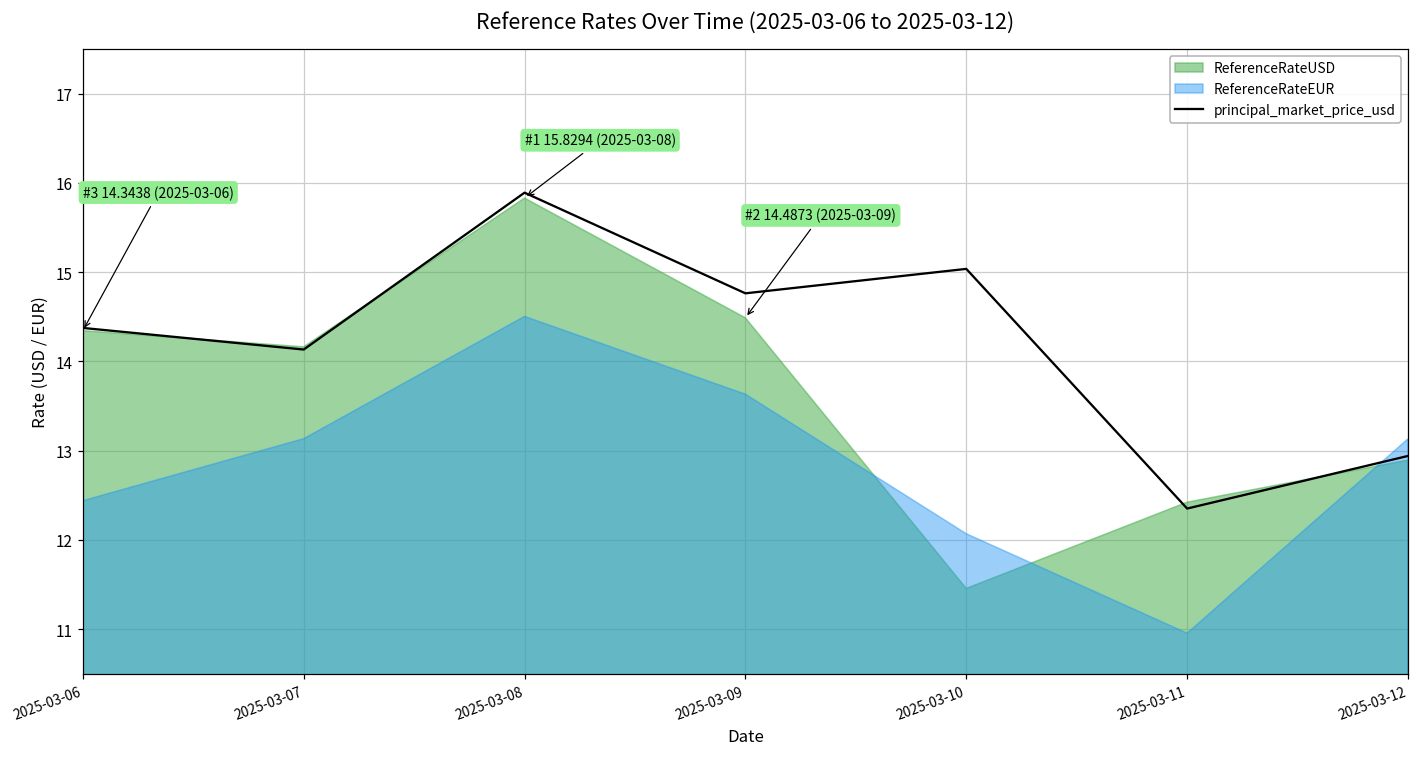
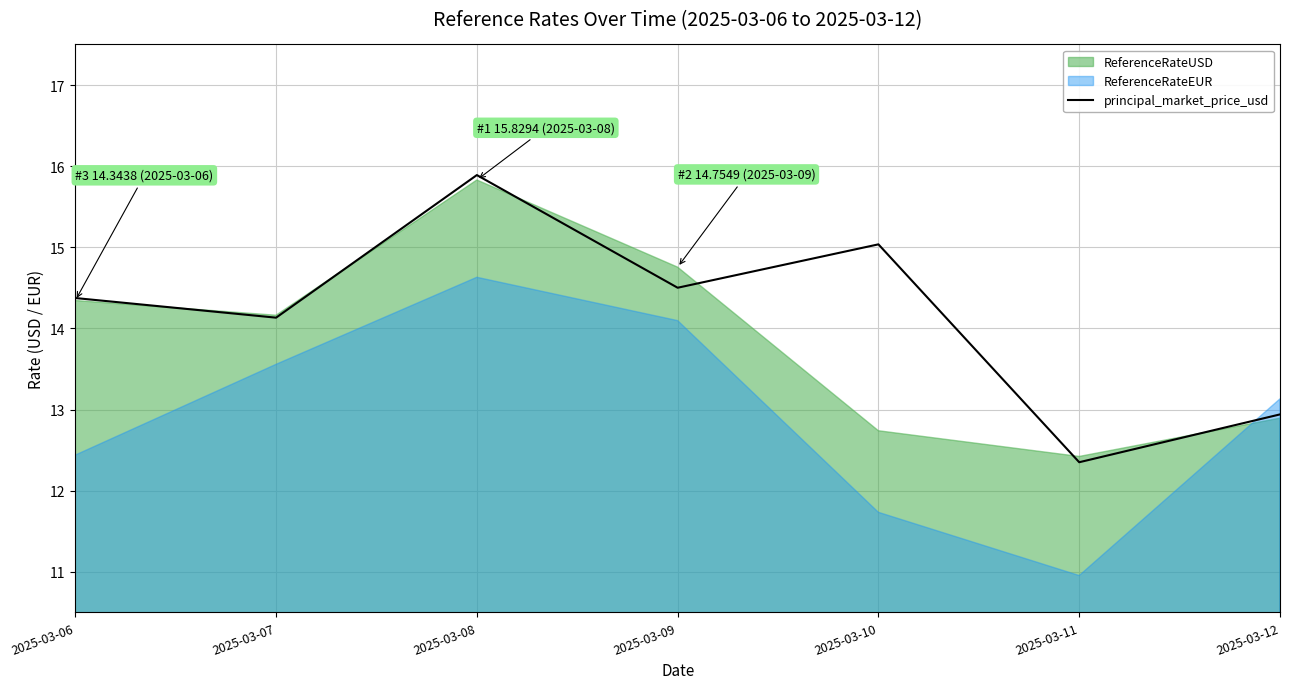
ReferenceRateEUR, 2025-03-07: 13.1 -> 13.6
ReferenceRateEUR, 2025-03-08: 14.5 -> 14.6
principal_market_price_usd, 2025-03-09: 14.8 -> 14.5
ReferenceRateUSD, 2025-03-09: 14.4873 -> 14.7549
ReferenceRateEUR, 2025-03-09: 13.6 -> 14.1
ReferenceRateUSD, 2025-03-10: 11.5 -> 12.7
ReferenceRateEUR, 2025-03-10: 12.1 -> 11.7
